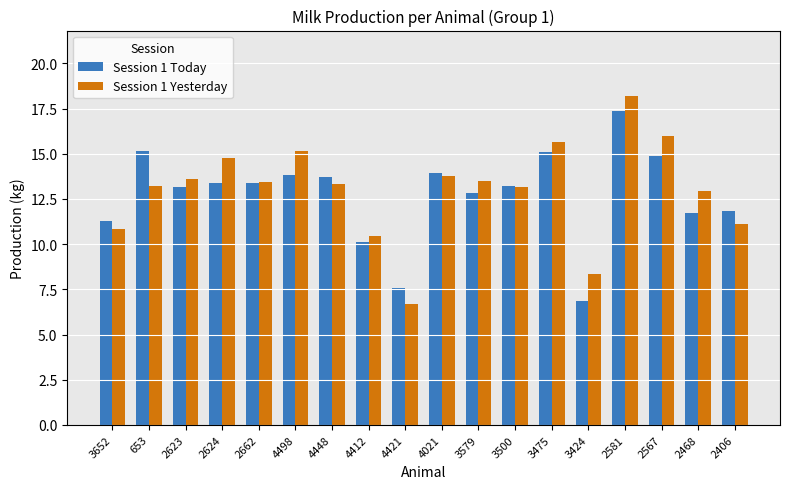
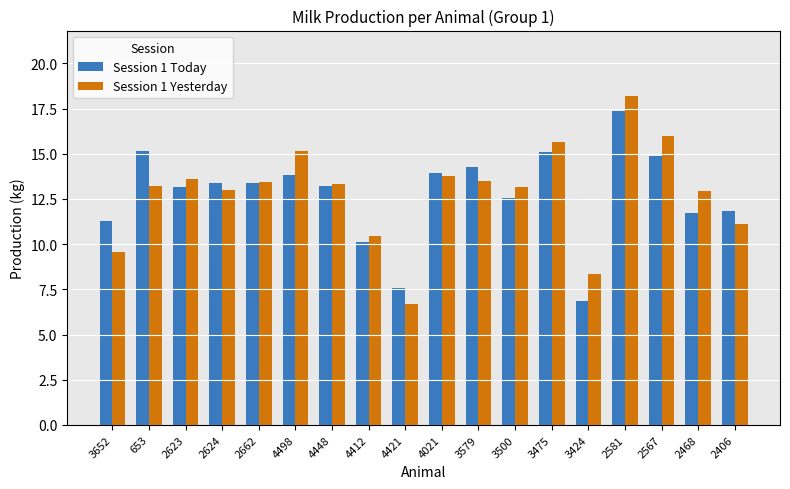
Session 1 Yesterday, 3652: 10.8 -> 9.6
Session 1 Yesterday, 2624: 14.8 -> 13.0
Session 1 Today, 4448: 13.7 -> 13.2
Session 1 Today, 3579: 12.8 -> 14.3
Session 1 Today, 3500: 13.2 -> 12.6
